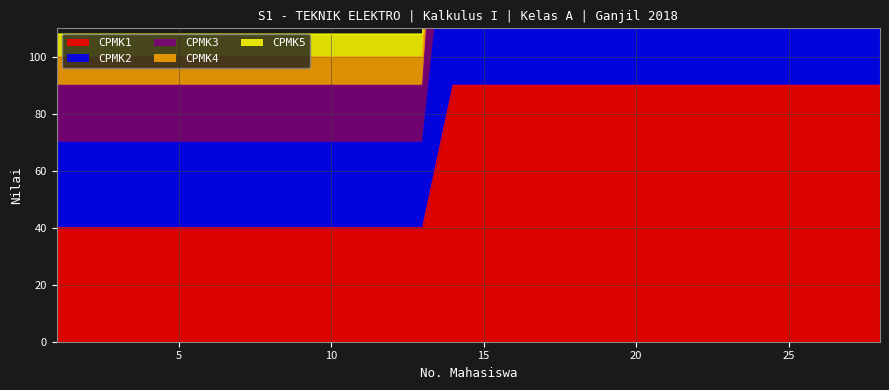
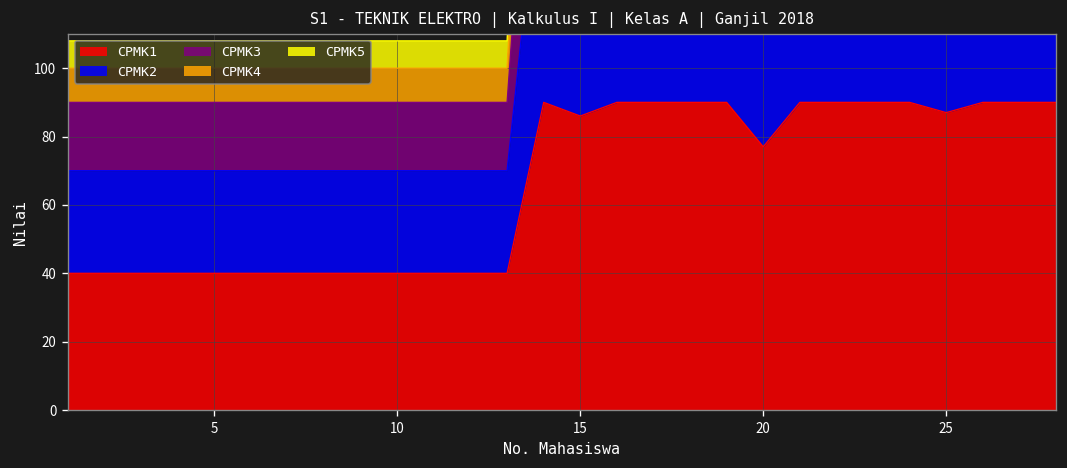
CPMK1, 15: 90 -> 86
CPMK1, 20: 90 -> 77
CPMK1, 25: 90 -> 87
